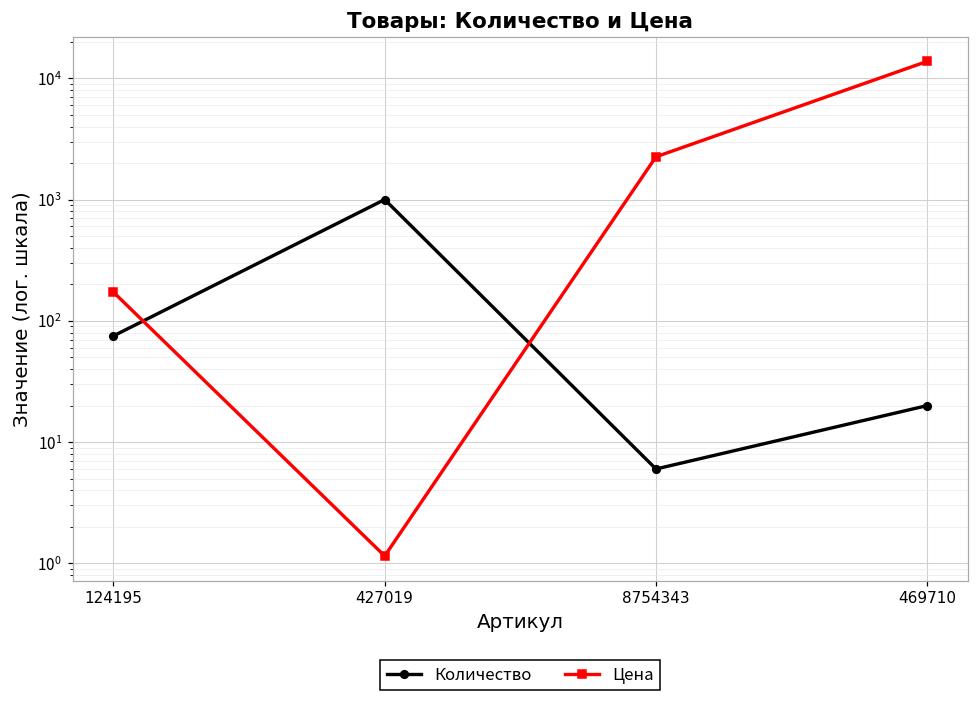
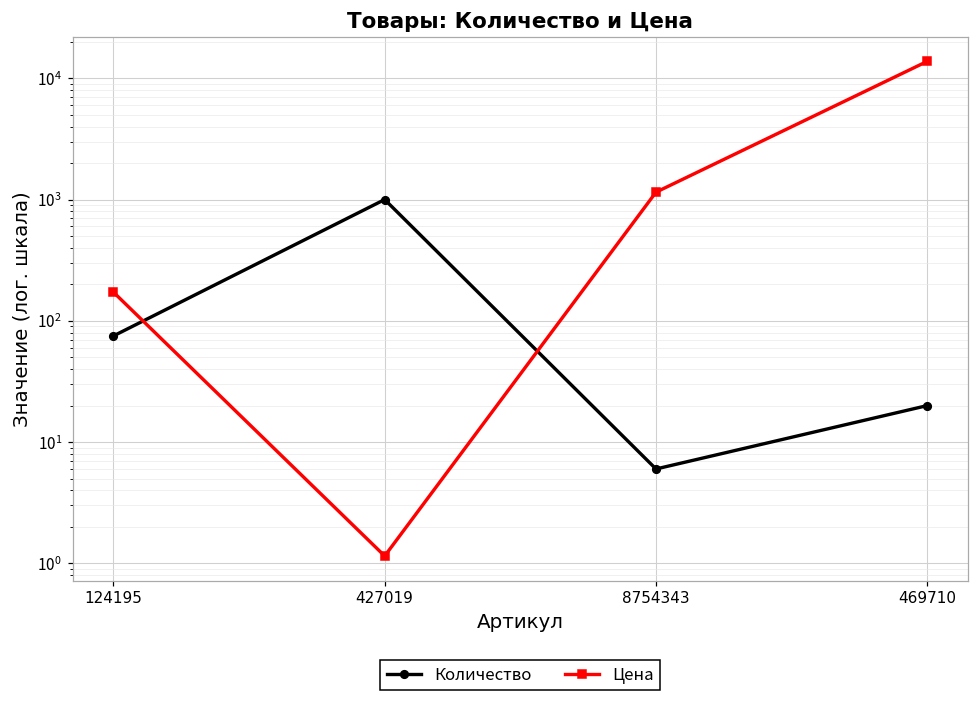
Цена, 8754343: 2300 -> 1200
